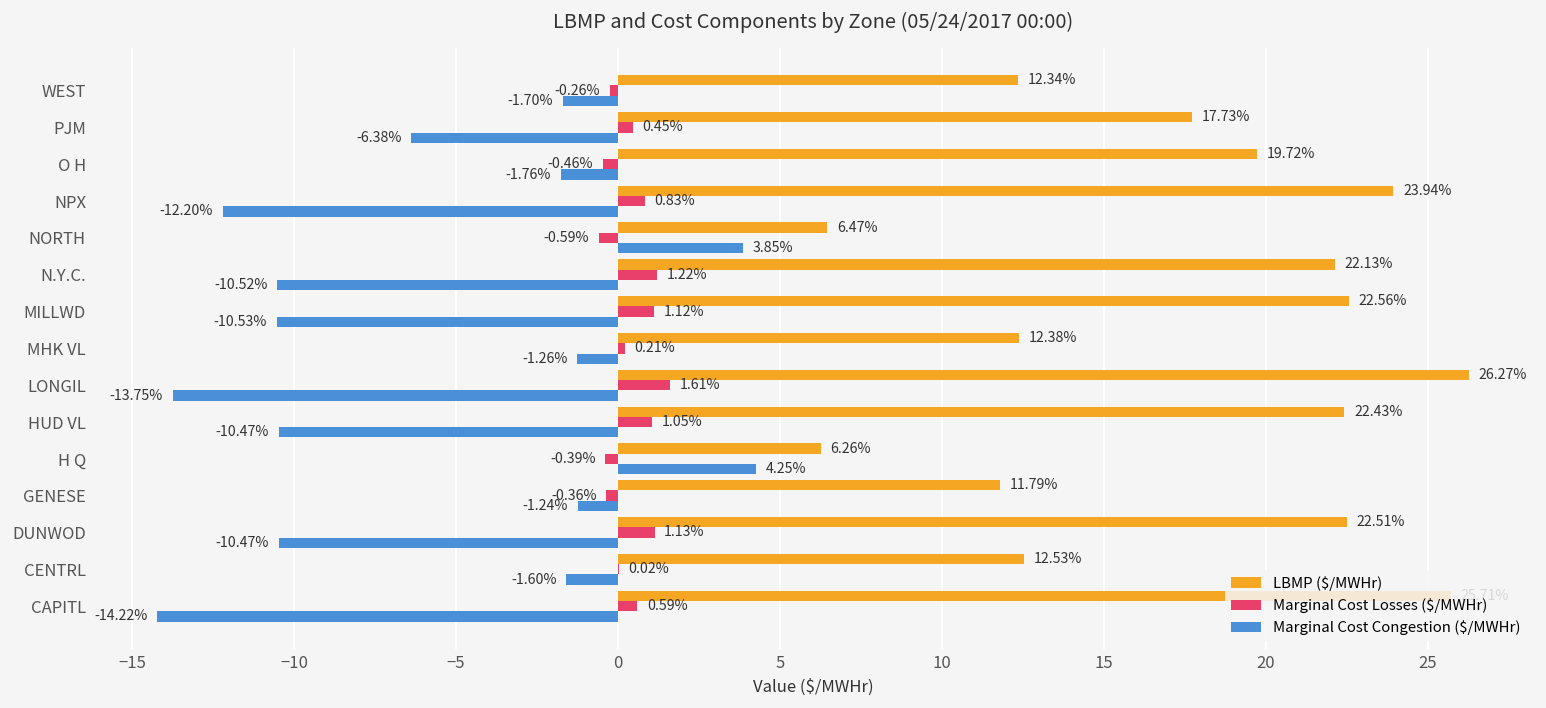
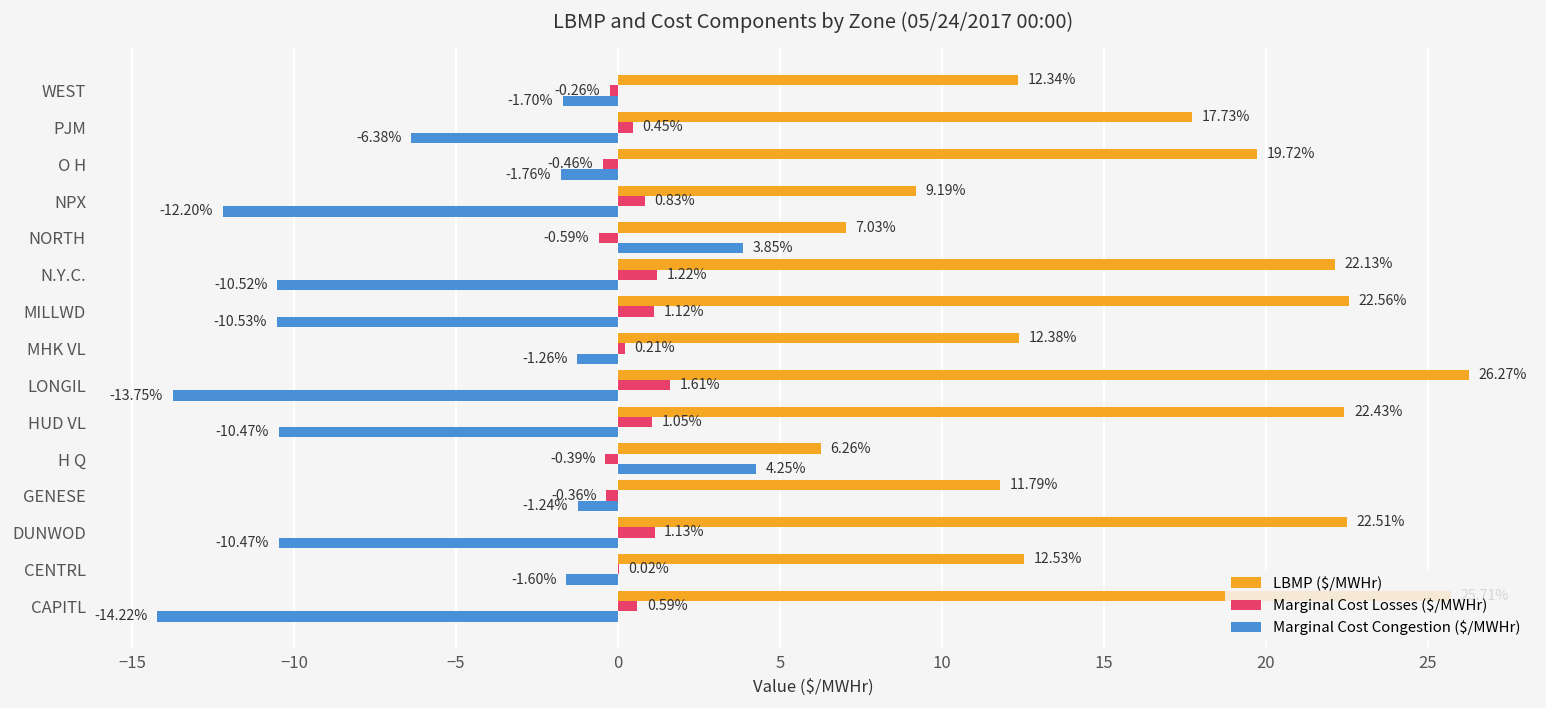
LBMP ($/MWHr), NPX: 23.94% -> 9.19%
LBMP ($/MWHr), NORTH: 6.47% -> 7.03%
